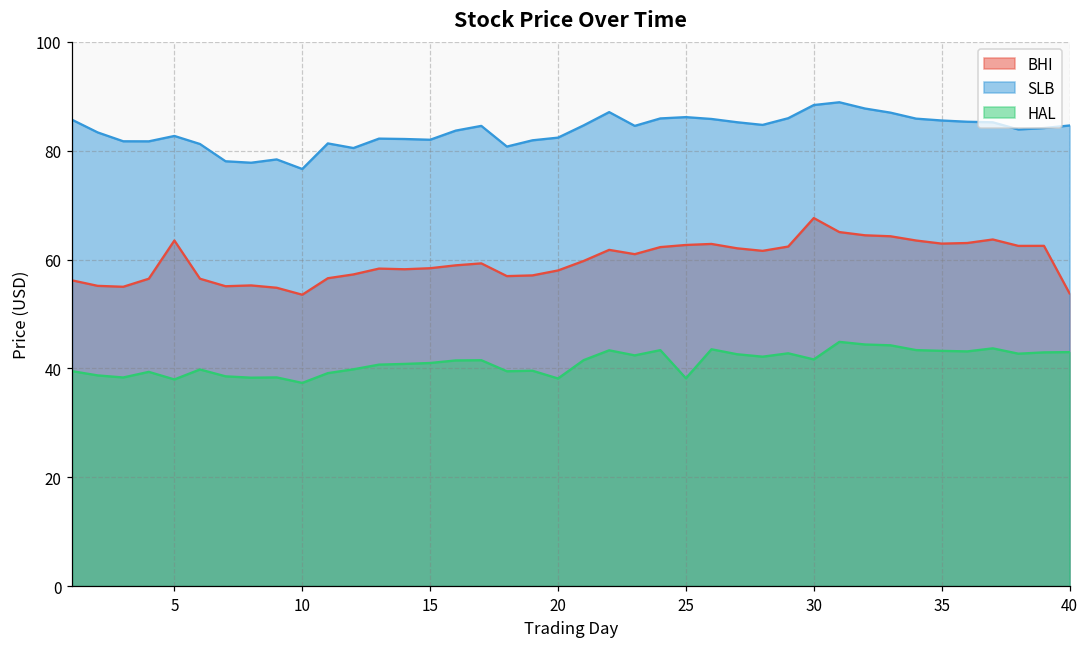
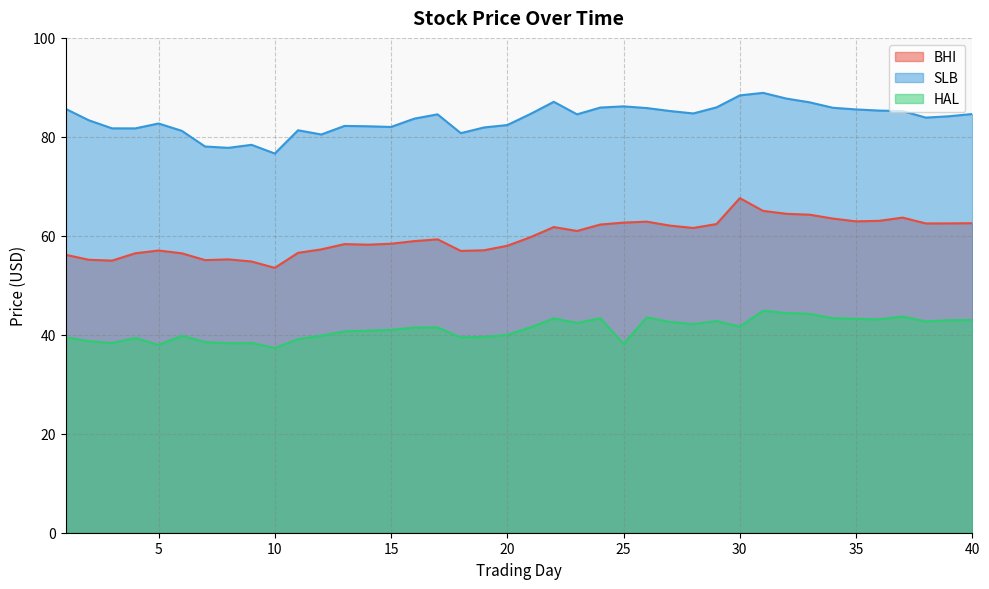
BHI, 5: 63 -> 57
HAL, 20: 38 -> 40
BHI, 40: 54 -> 63
